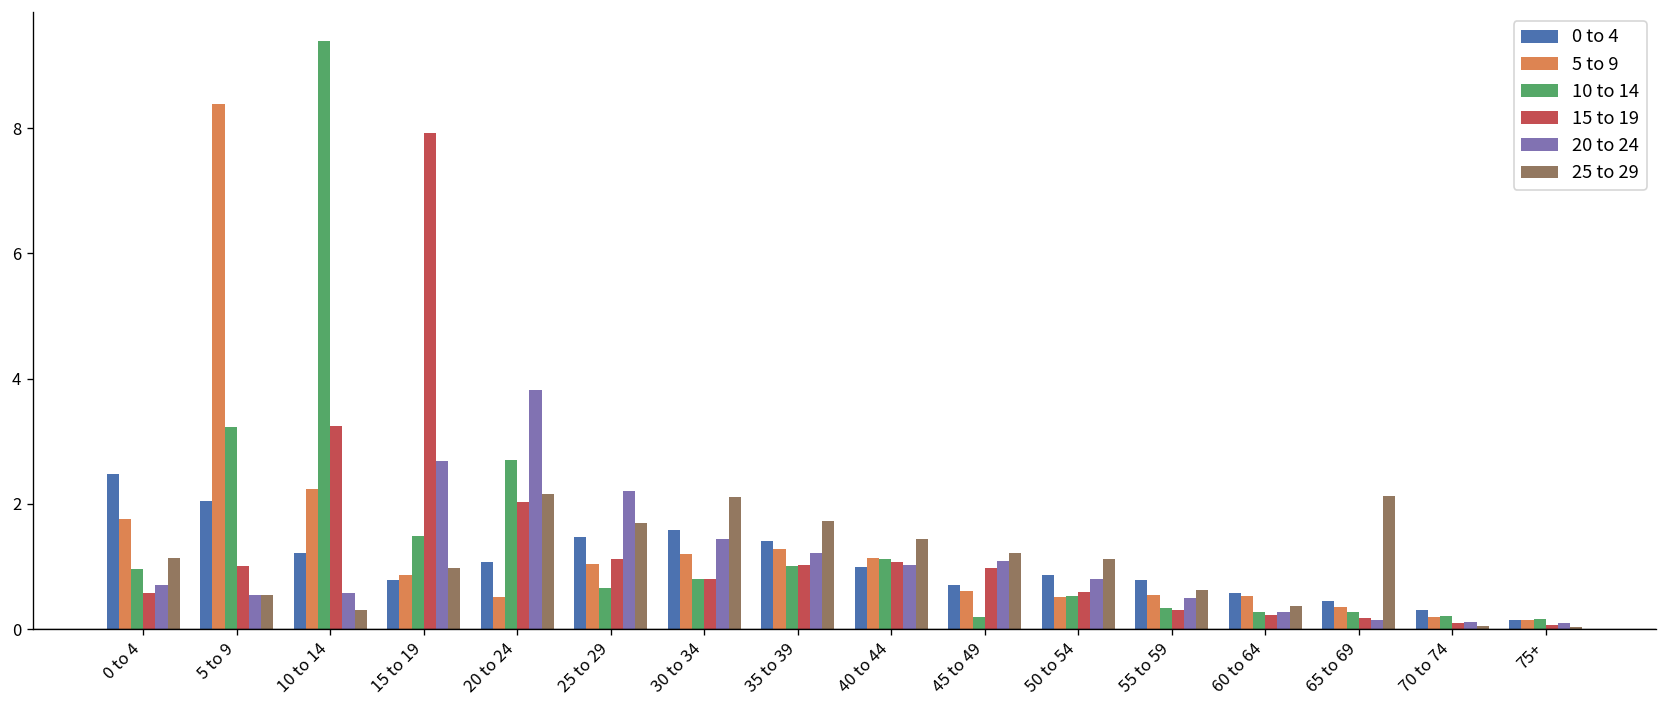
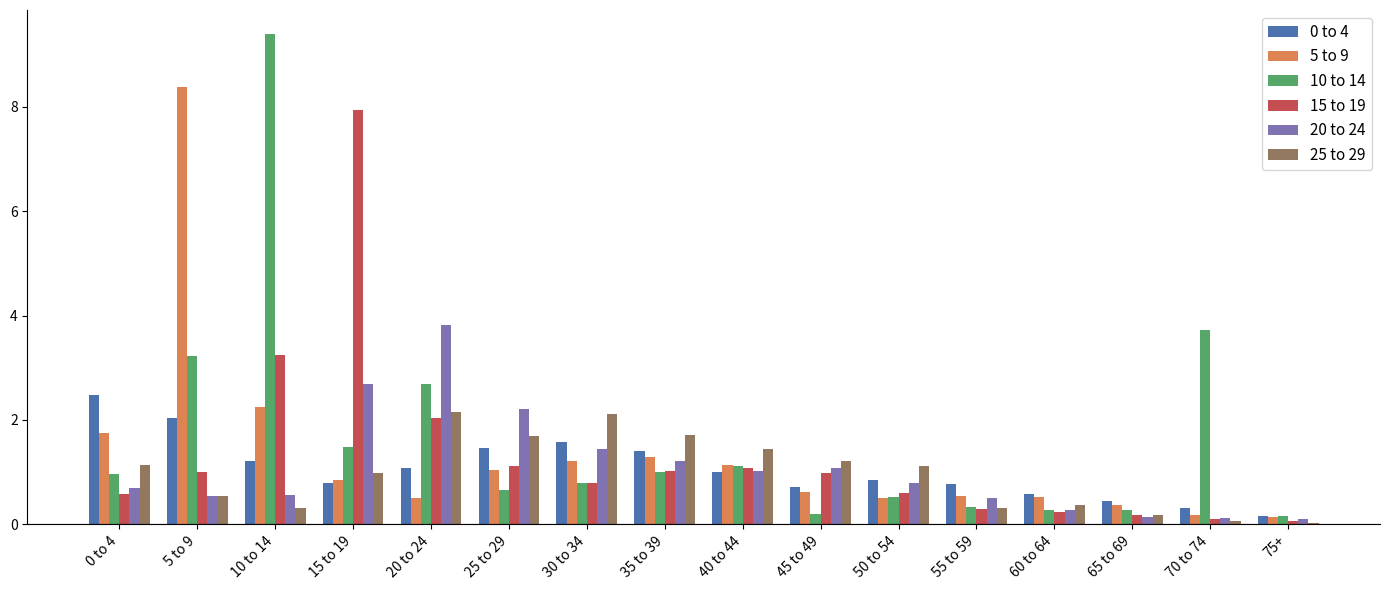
25 to 29, 55 to 59: 0.6 -> 0.3
25 to 29, 65 to 69: 2.1 -> 0.2
10 to 14, 70 to 74: 0.2 -> 3.7
